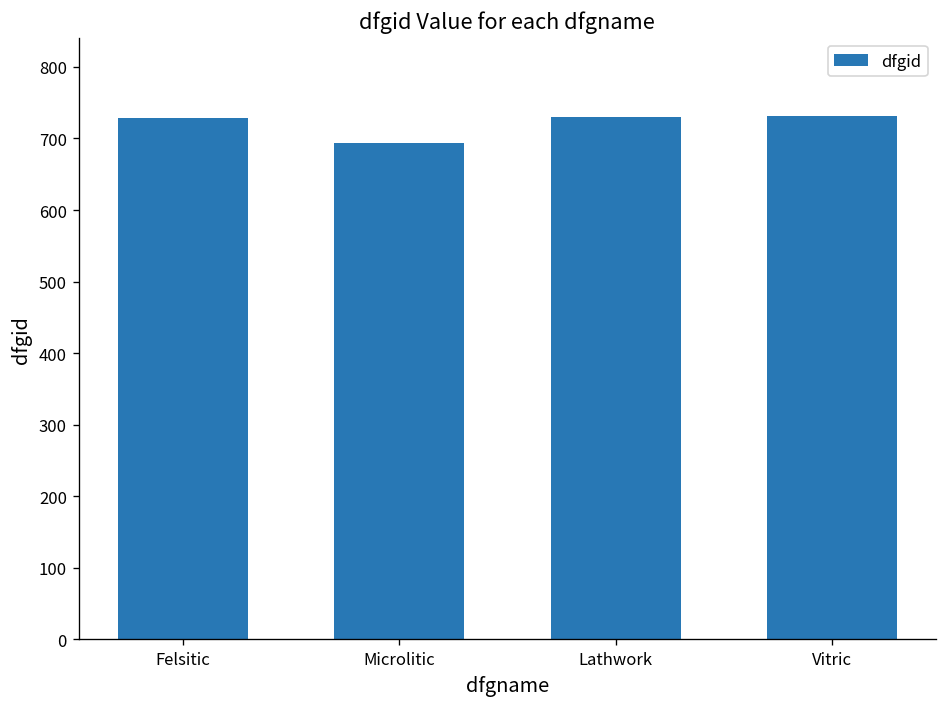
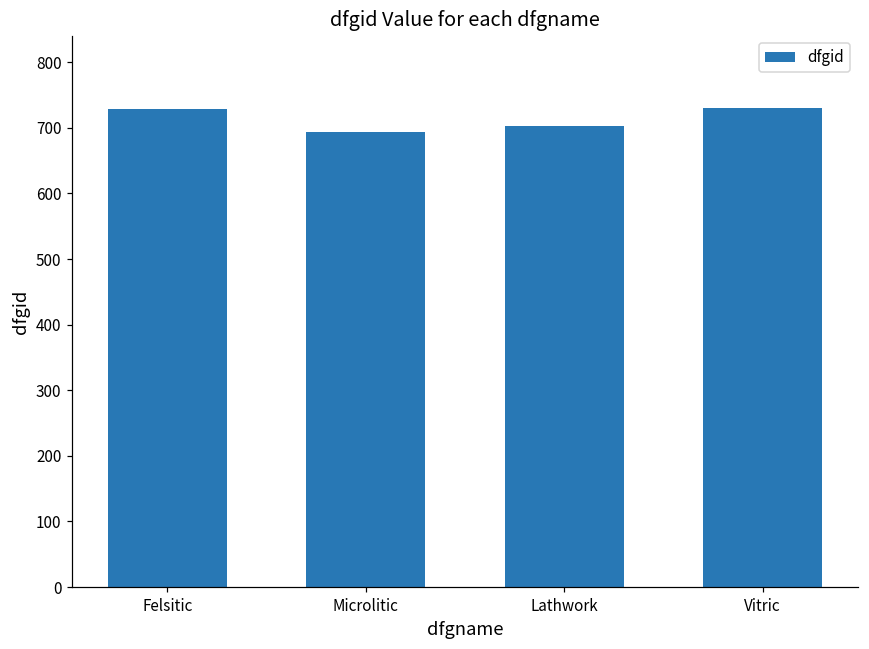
Lathwork: 730 -> 700
